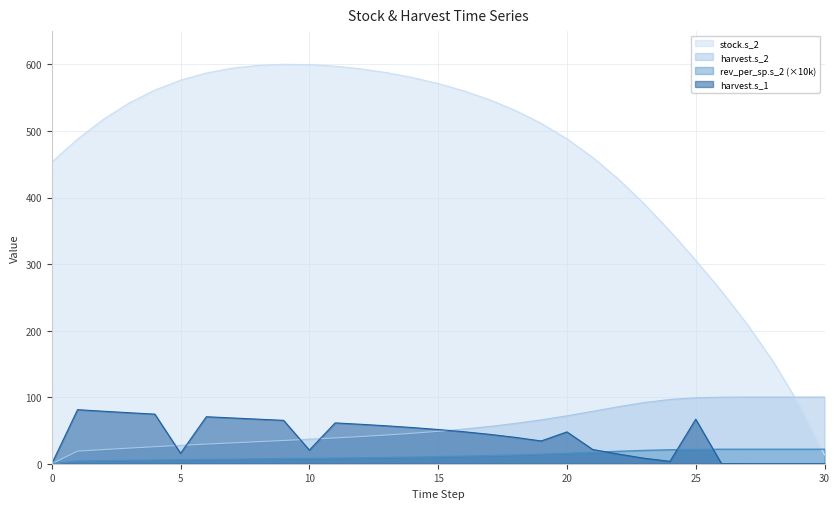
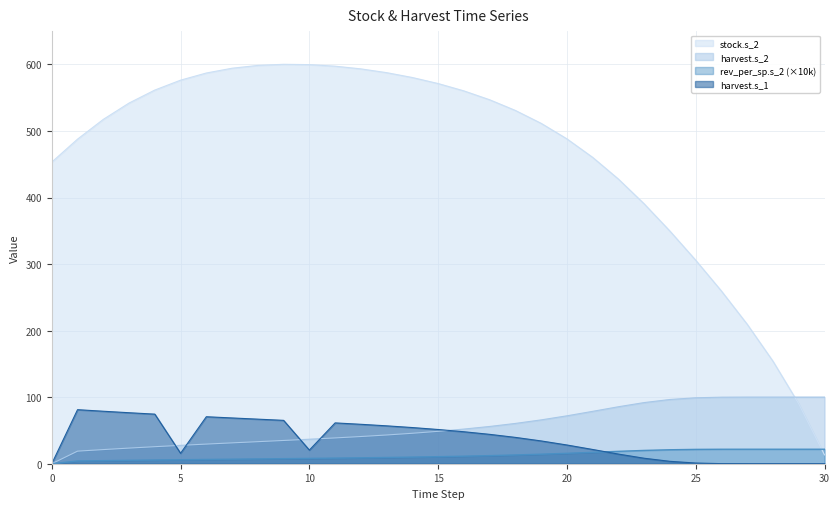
harvest.s_1, 20: 50 -> 30
harvest.s_1, 25: 70 -> 0
